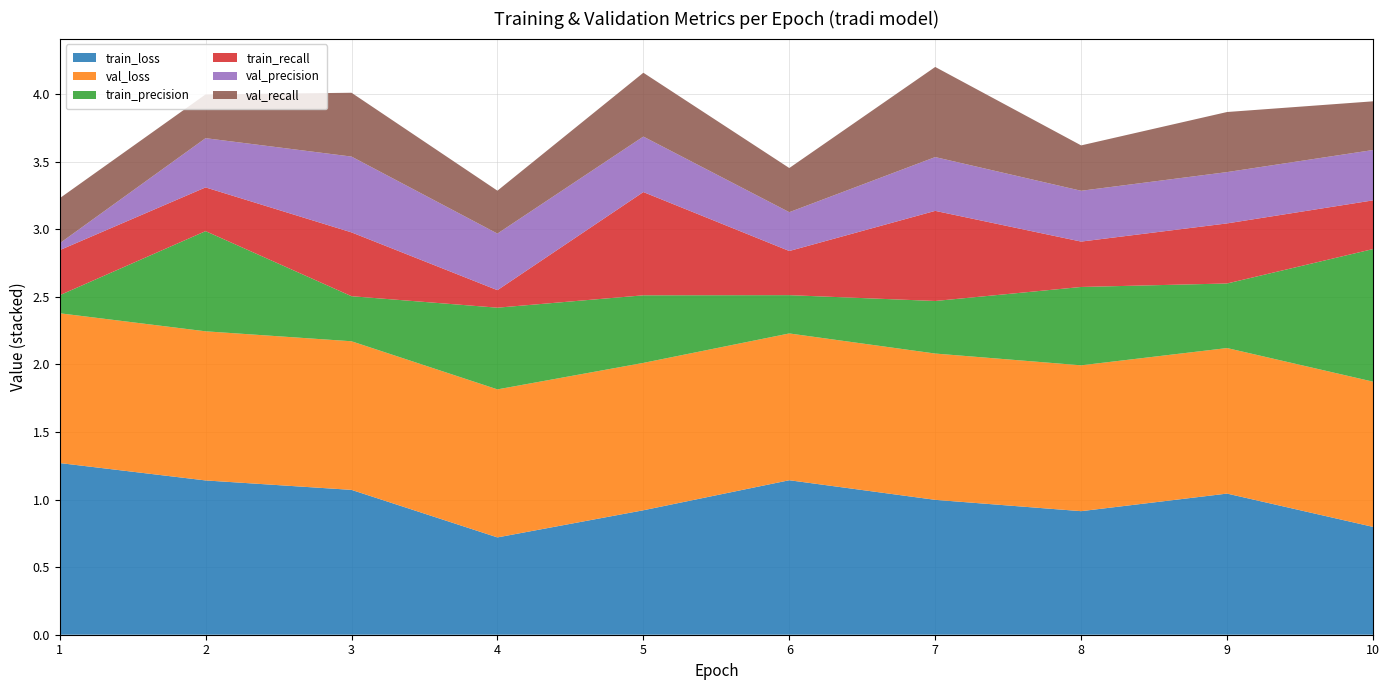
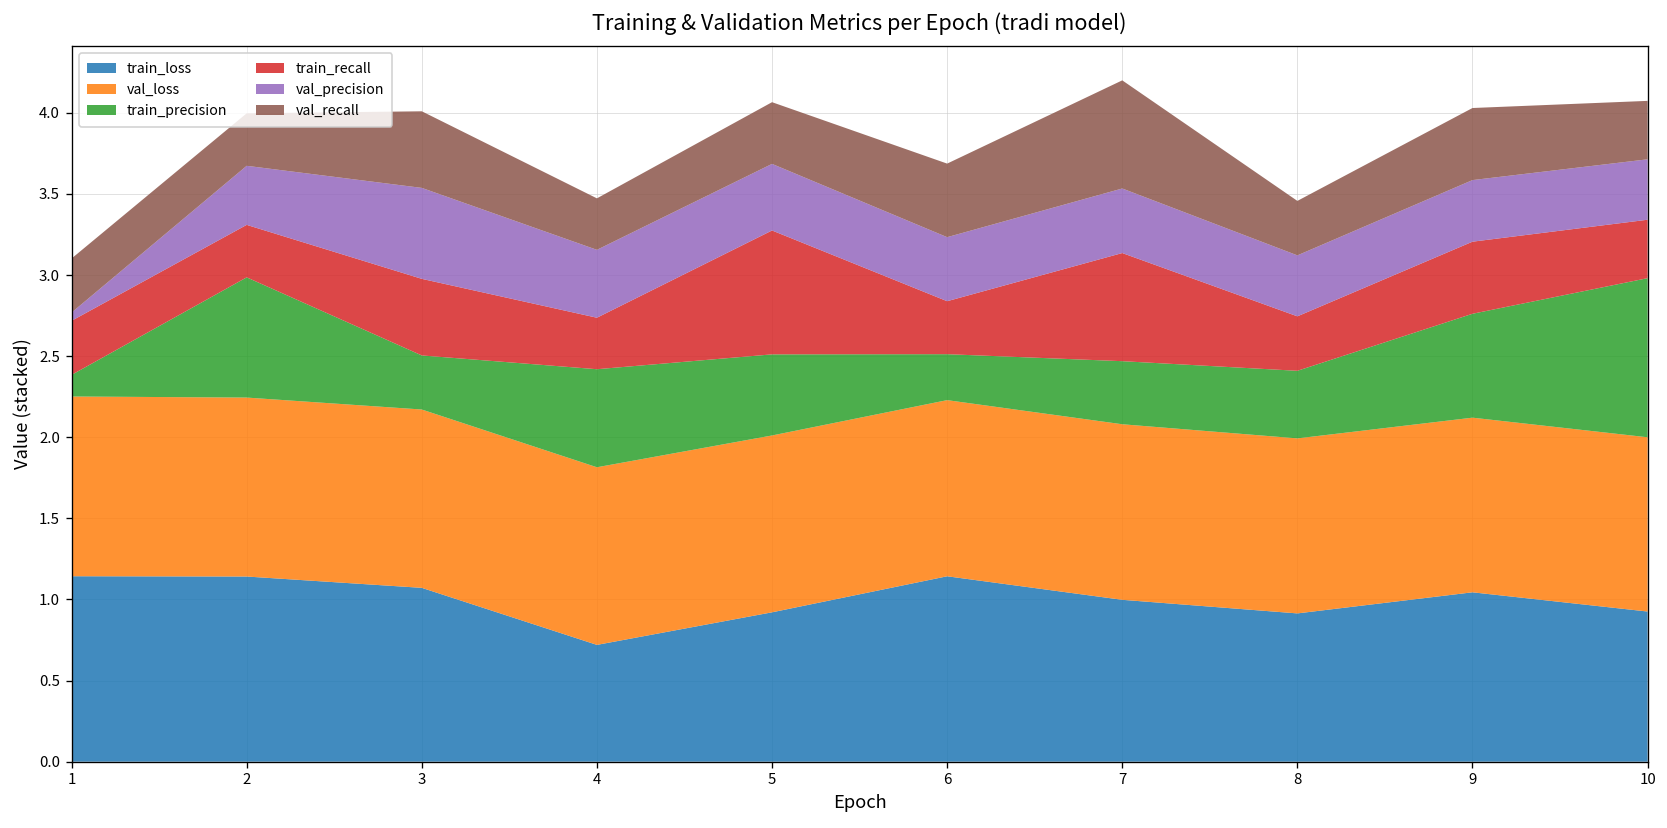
train_loss, 1: 1.27 -> 1.14
train_recall, 4: 0.13 -> 0.32
val_recall, 5: 0.47 -> 0.38
val_precision, 6: 0.29 -> 0.39
val_recall, 6: 0.33 -> 0.45
train_precision, 8: 0.58 -> 0.42
train_precision, 9: 0.48 -> 0.64
train_loss, 10: 0.80 -> 0.93
